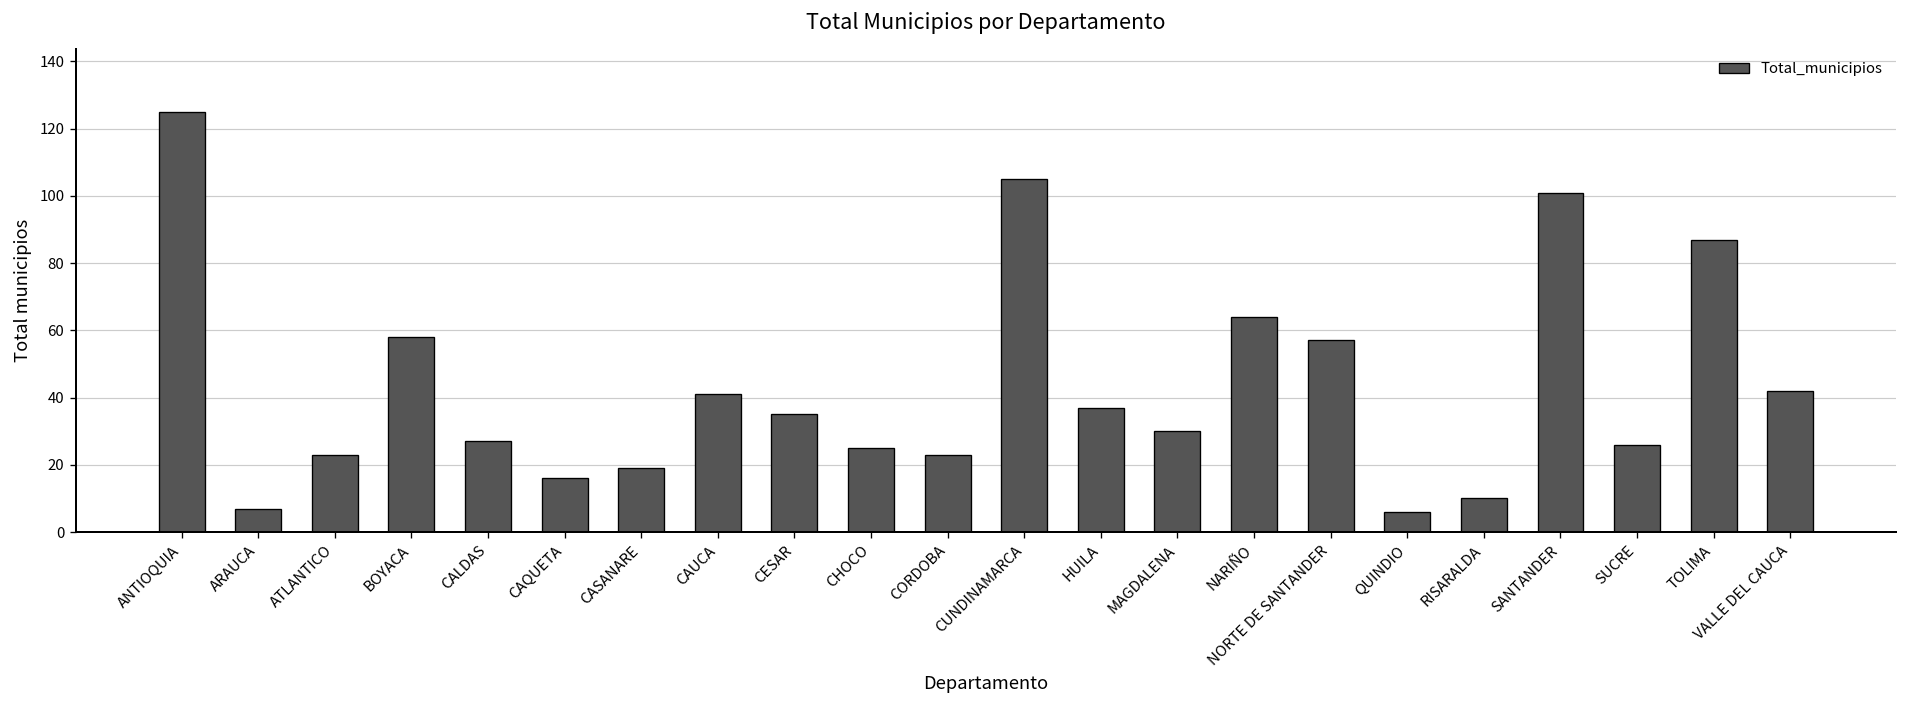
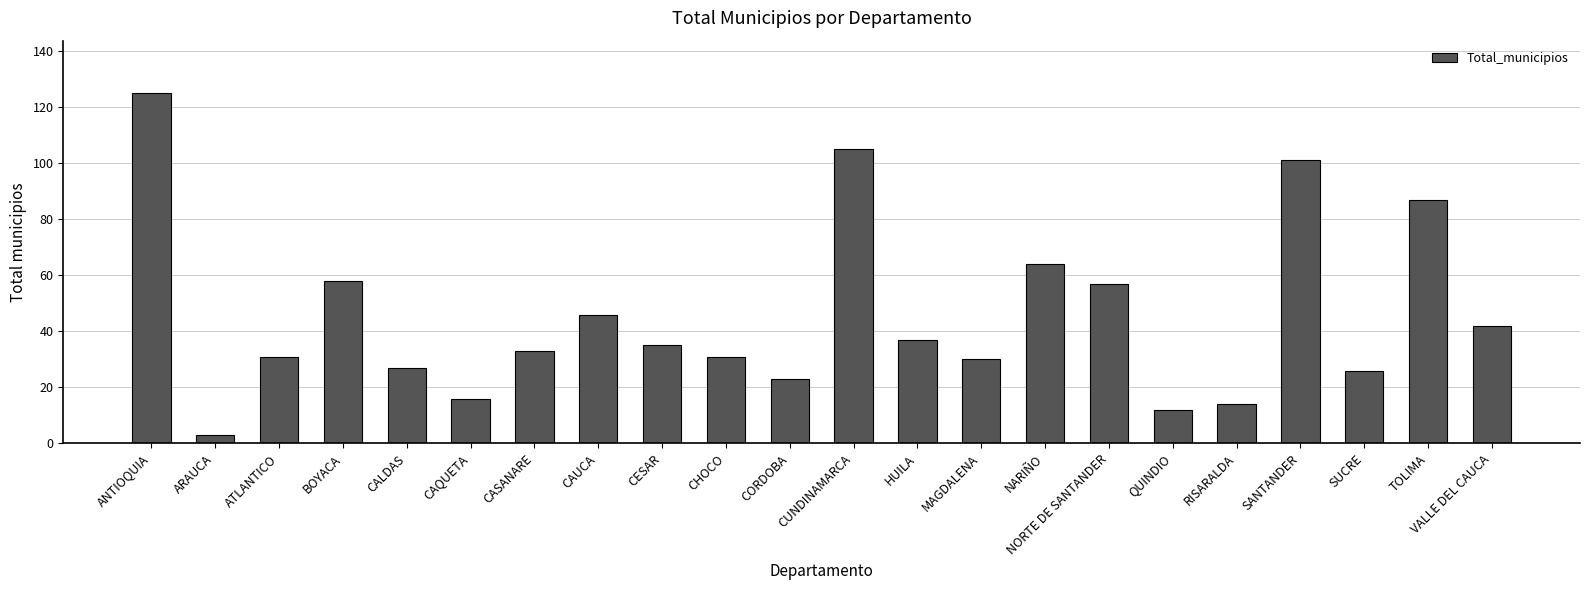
ARAUCA: 7 -> 3
ATLANTICO: 23 -> 31
CASANARE: 19 -> 33
CAUCA: 41 -> 46
CHOCO: 25 -> 31
QUINDIO: 6 -> 12
RISARALDA: 10 -> 14
